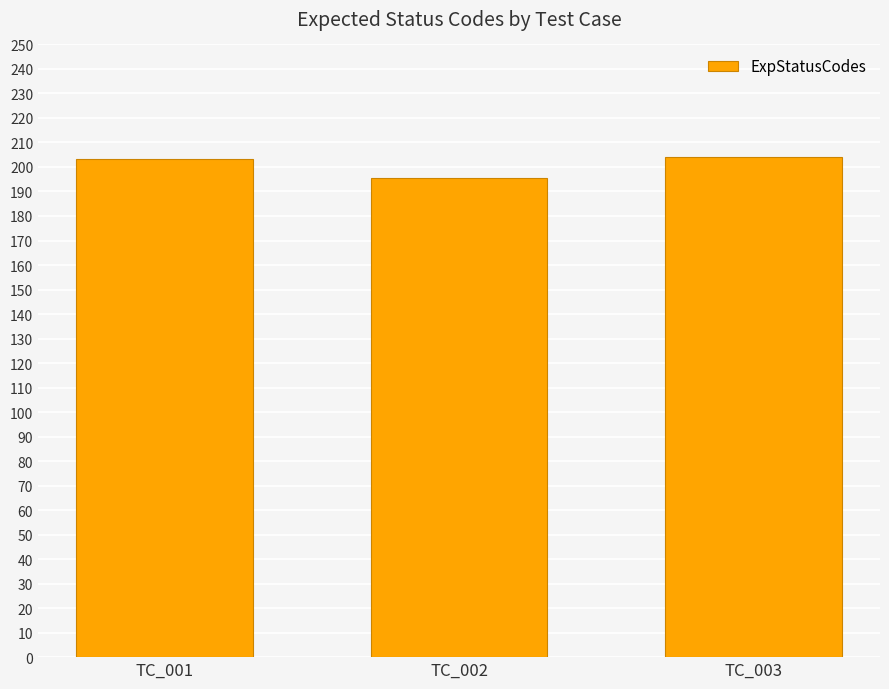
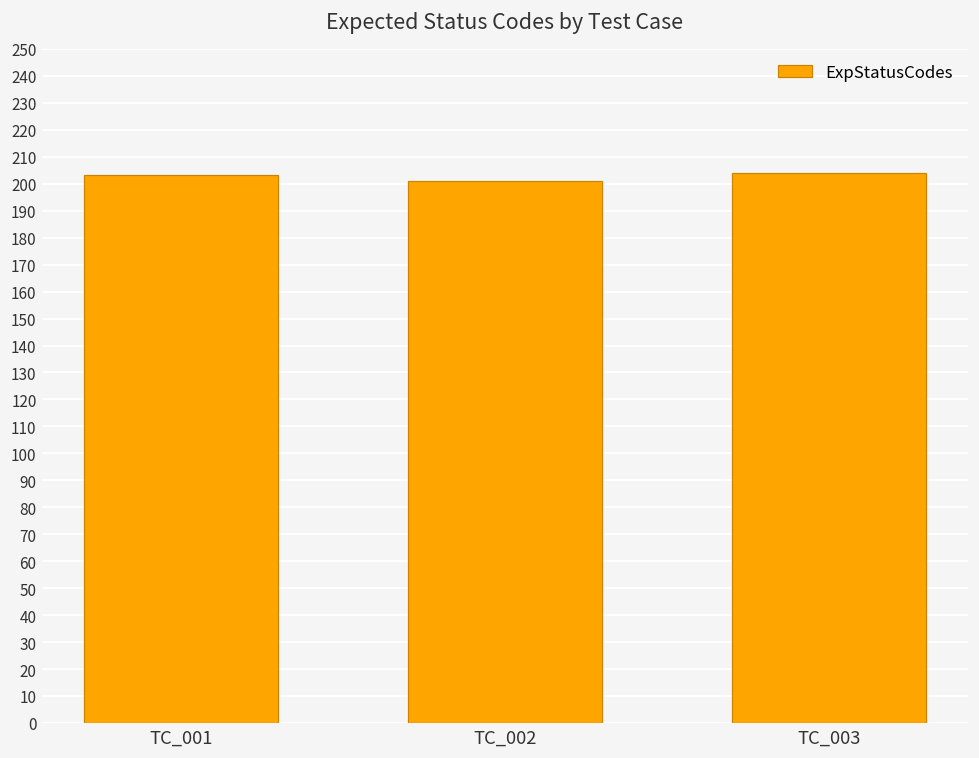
TC_002: 196 -> 201
